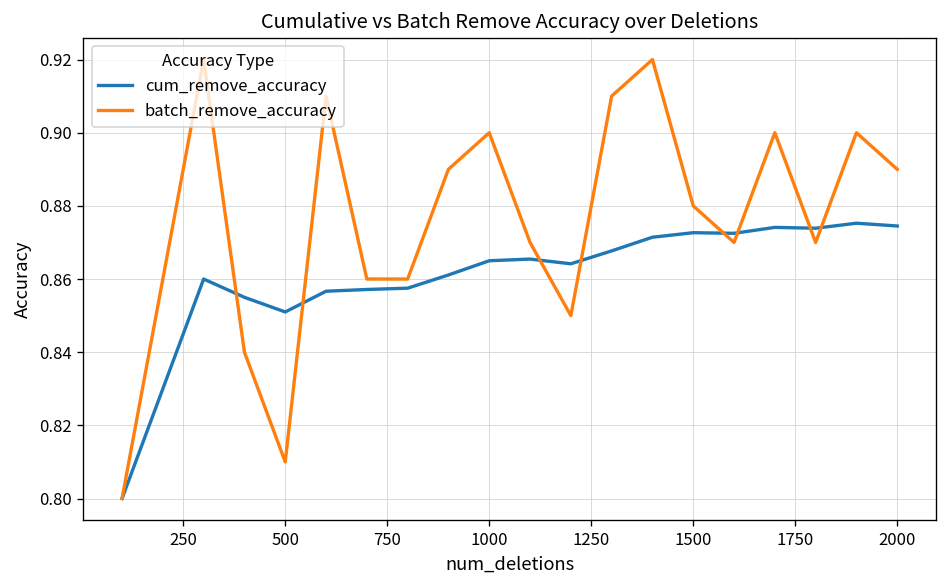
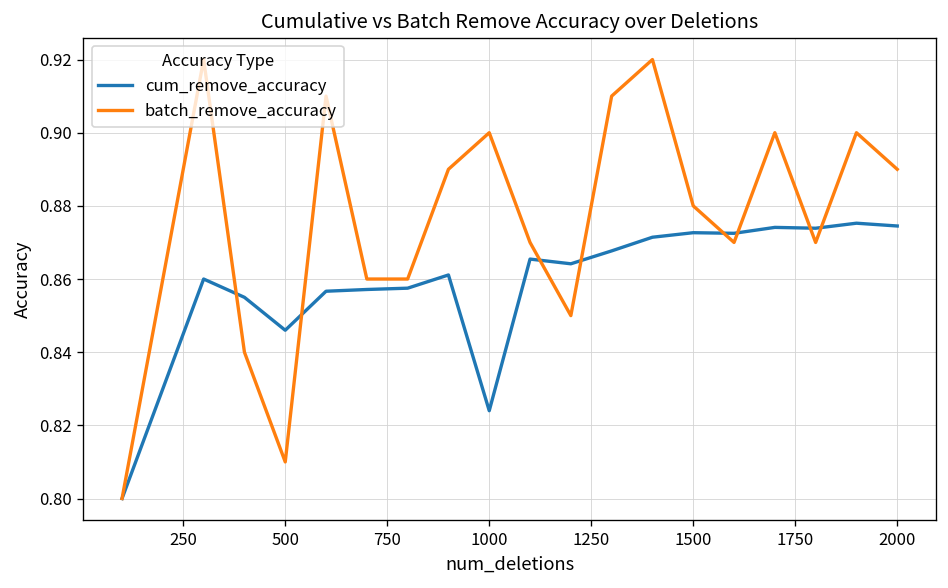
cum_remove_accuracy, 500: 0.851 -> 0.846
cum_remove_accuracy, 1000: 0.865 -> 0.824
